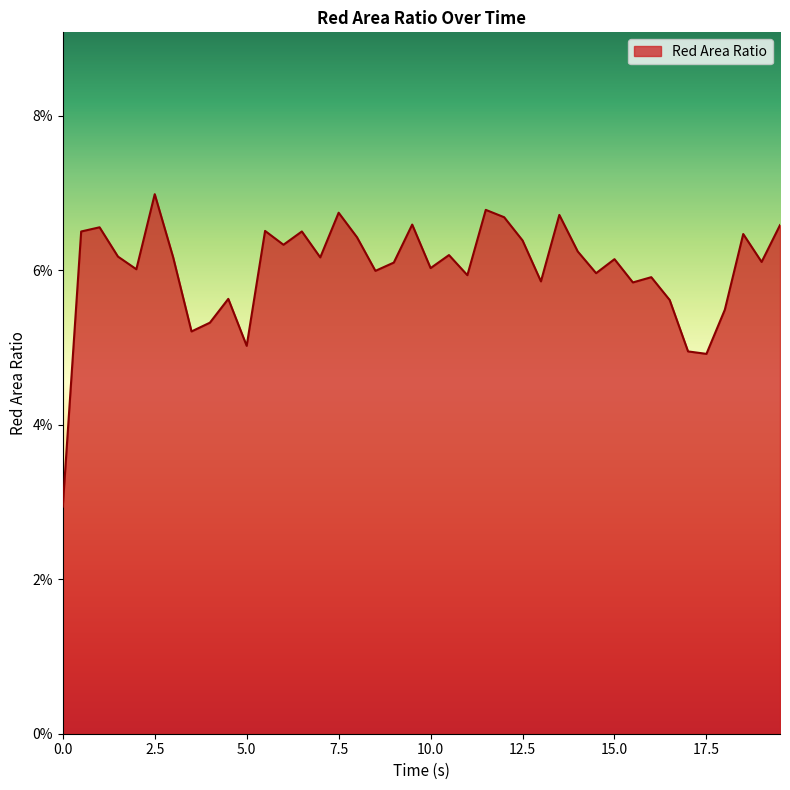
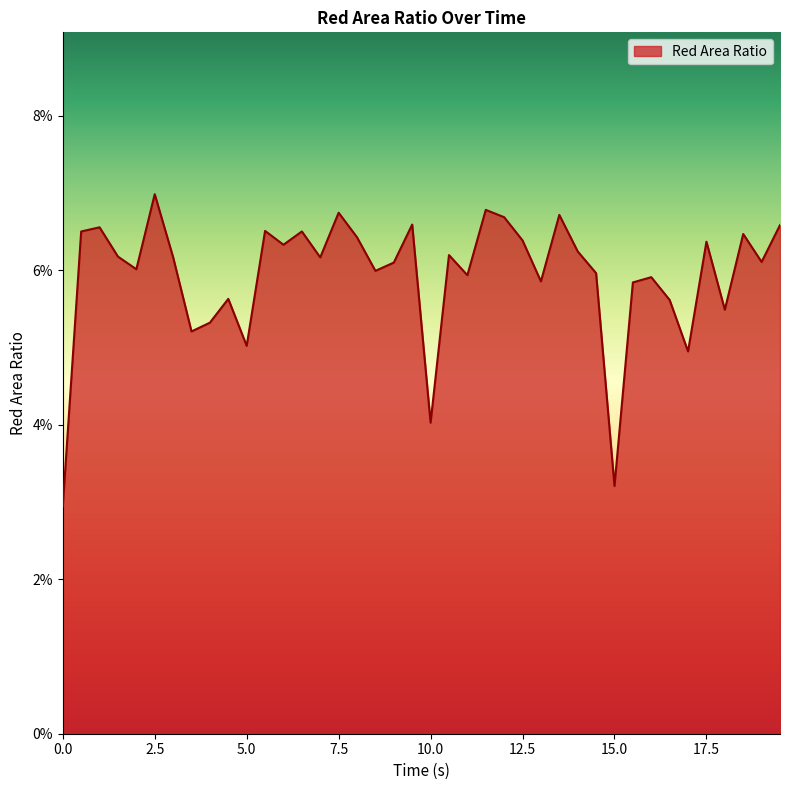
10.0: 6.0% -> 4.0%
15.0: 6.1% -> 3.2%
17.5: 4.9% -> 6.4%
